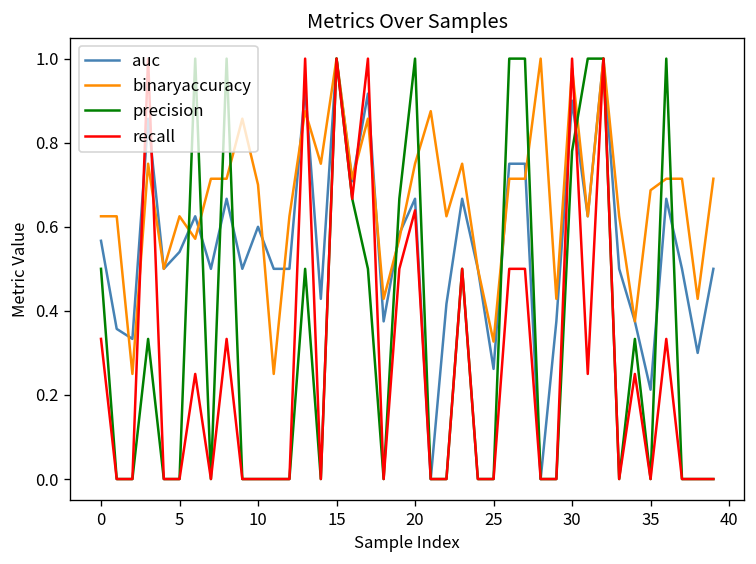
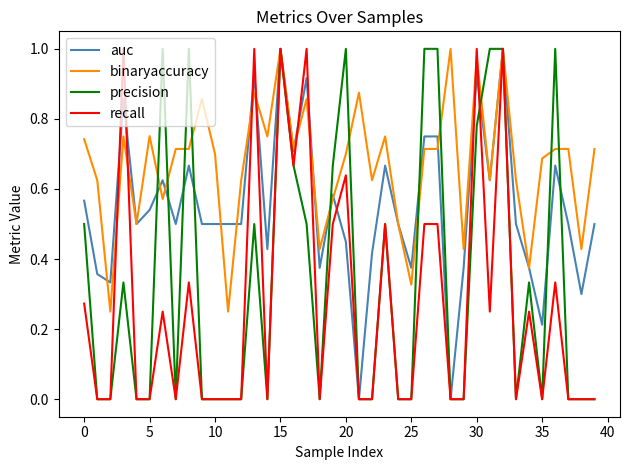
binaryaccuracy, 0: 0.63 -> 0.74
recall, 0: 0.33 -> 0.27
binaryaccuracy, 5: 0.63 -> 0.75
auc, 10: 0.6 -> 0.5
auc, 20: 0.67 -> 0.45
binaryaccuracy, 20: 0.75 -> 0.70
auc, 25: 0.26 -> 0.38
auc, 30: 0.90 -> 0.93
